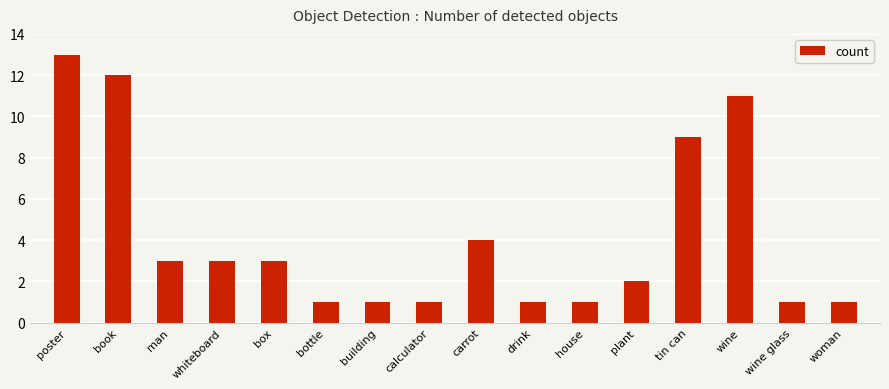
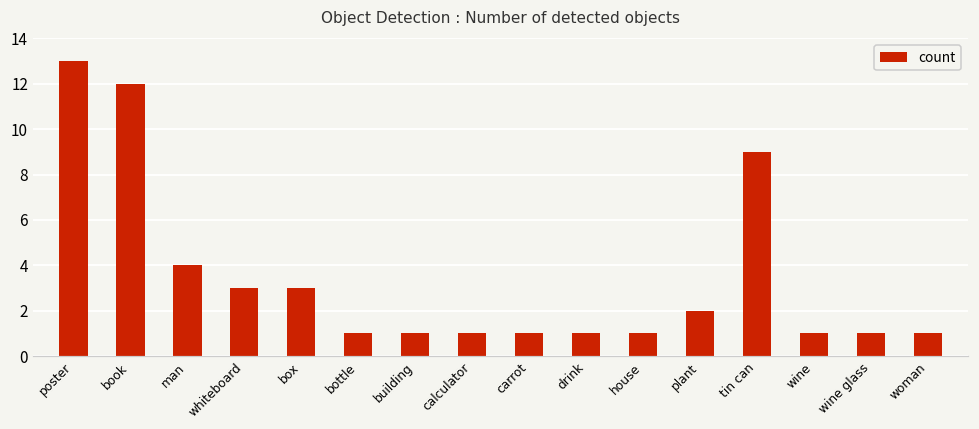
man: 3 -> 4
carrot: 4 -> 1
wine: 11 -> 1
